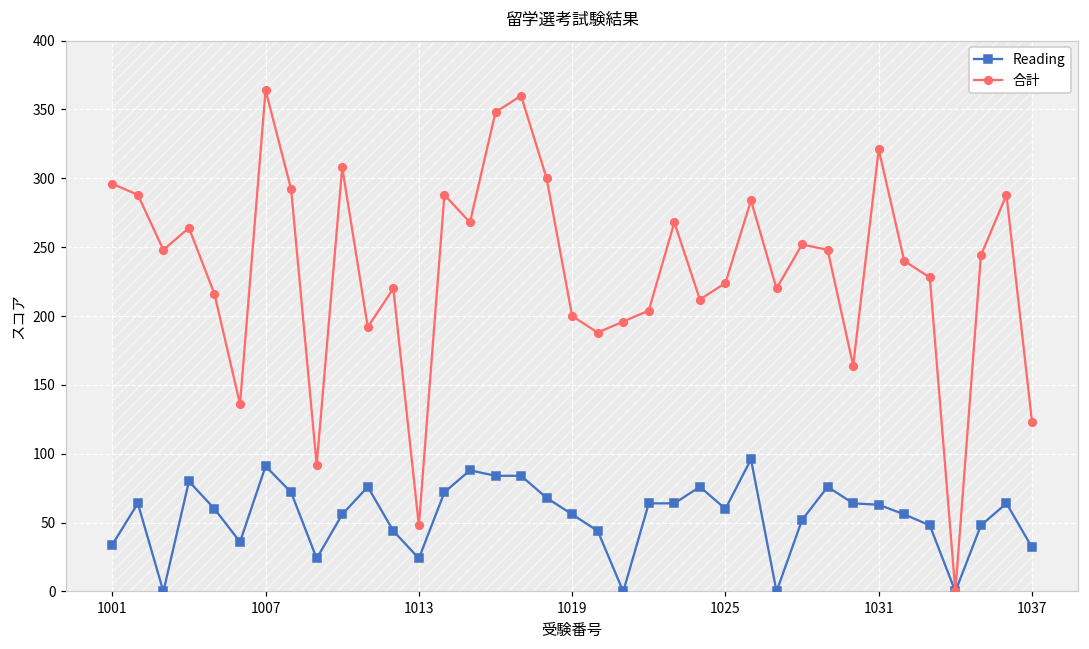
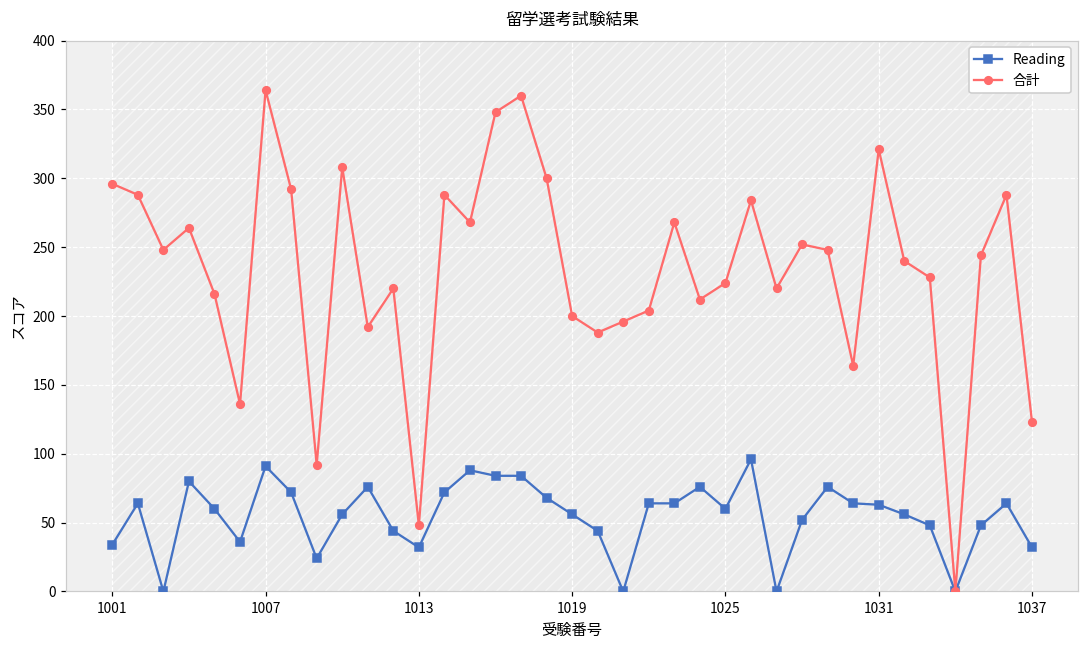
Reading, 1013: 24 -> 32
